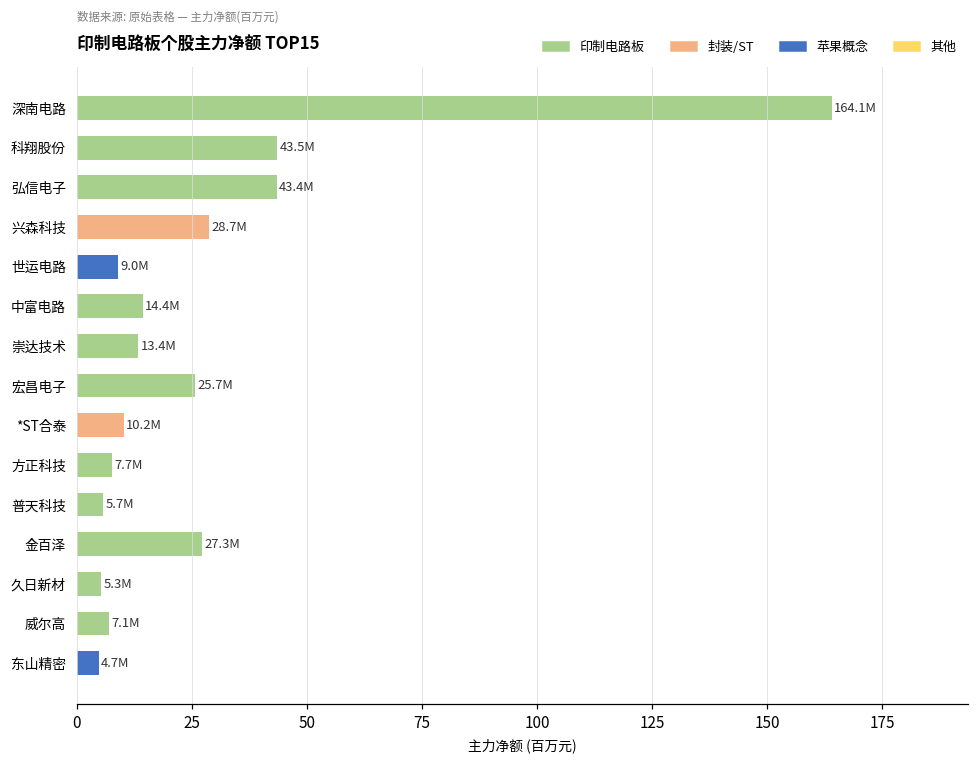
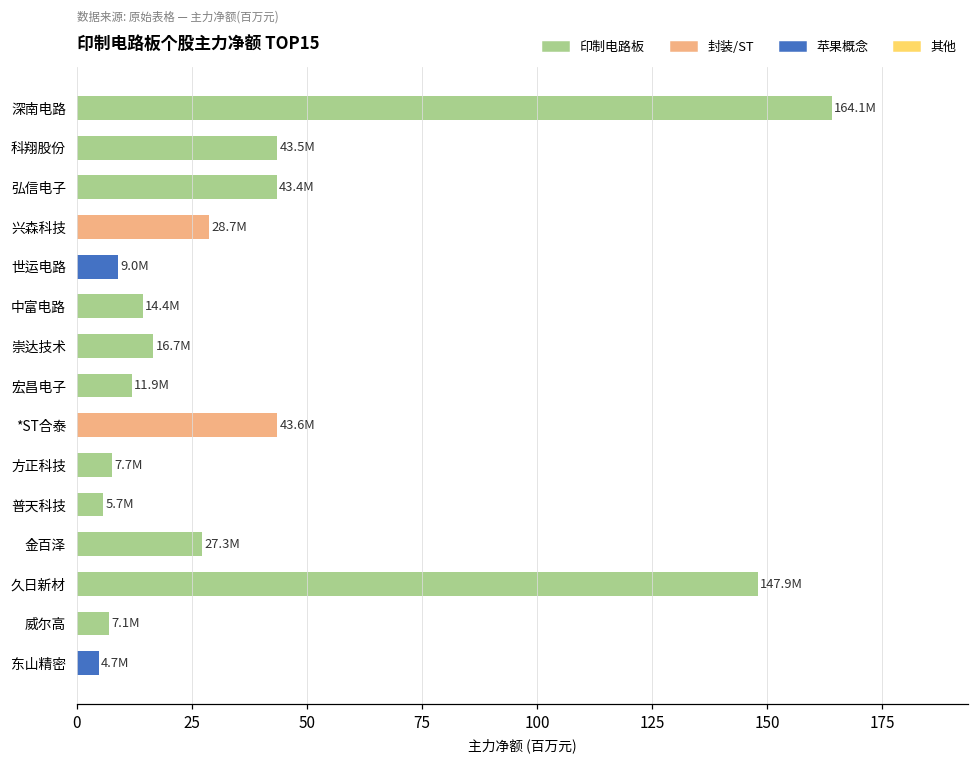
崇达技术: 13.4M -> 16.7M
宏昌电子: 25.7M -> 11.9M
*ST合泰: 10.2M -> 43.6M
久日新材: 5.3M -> 147.9M
